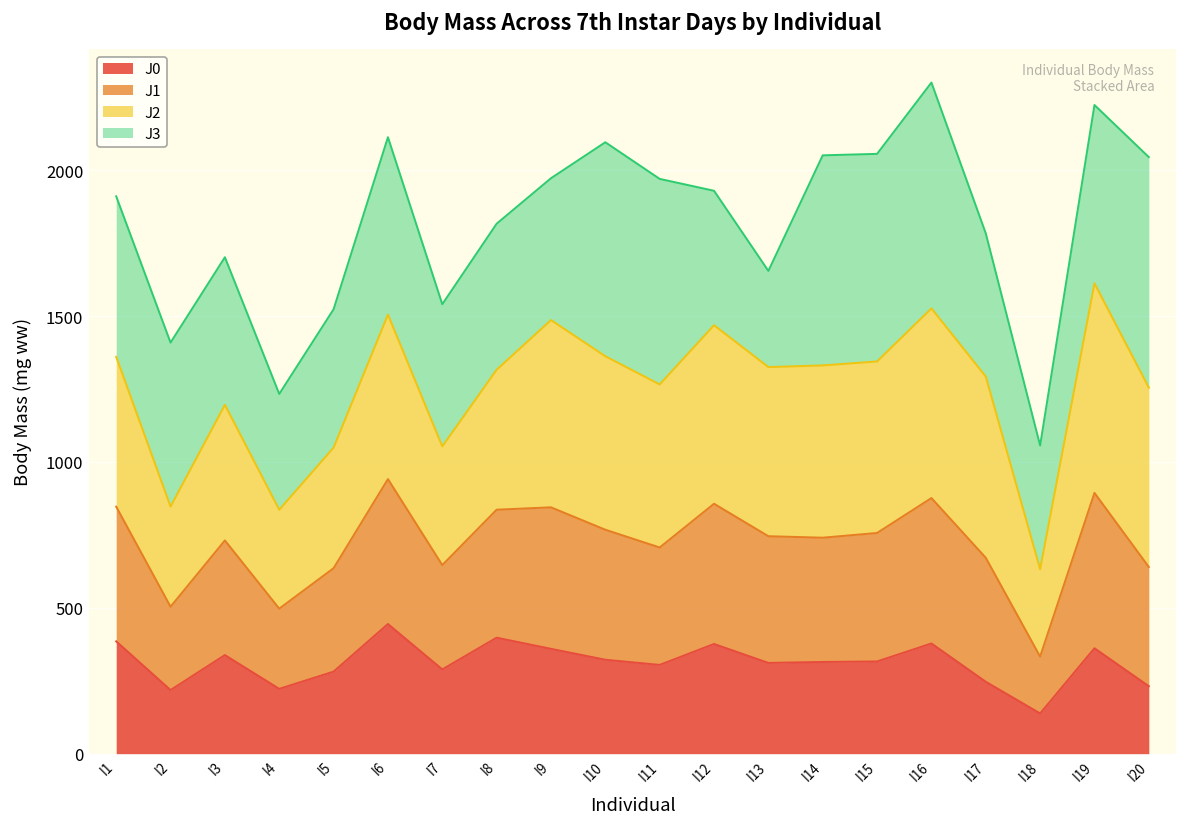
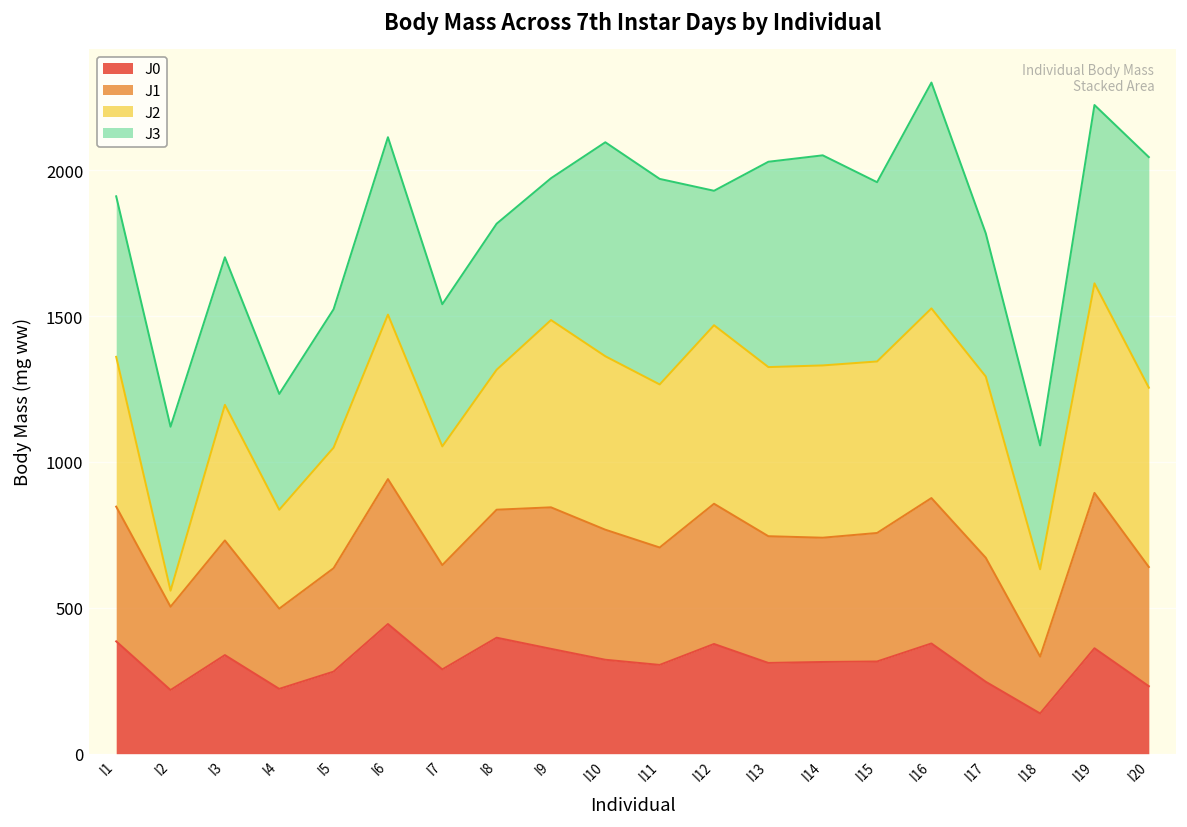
J2, I2: 340 -> 60
J3, I13: 330 -> 700
J3, I15: 710 -> 610
